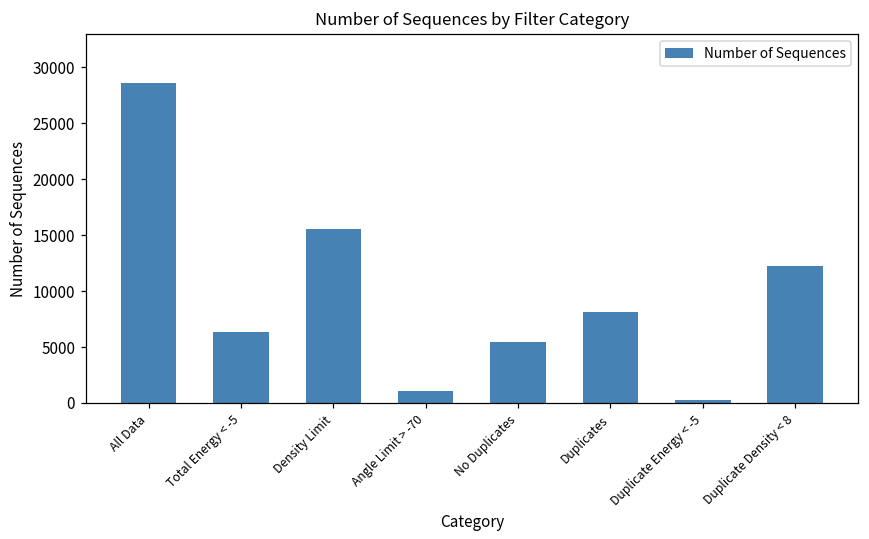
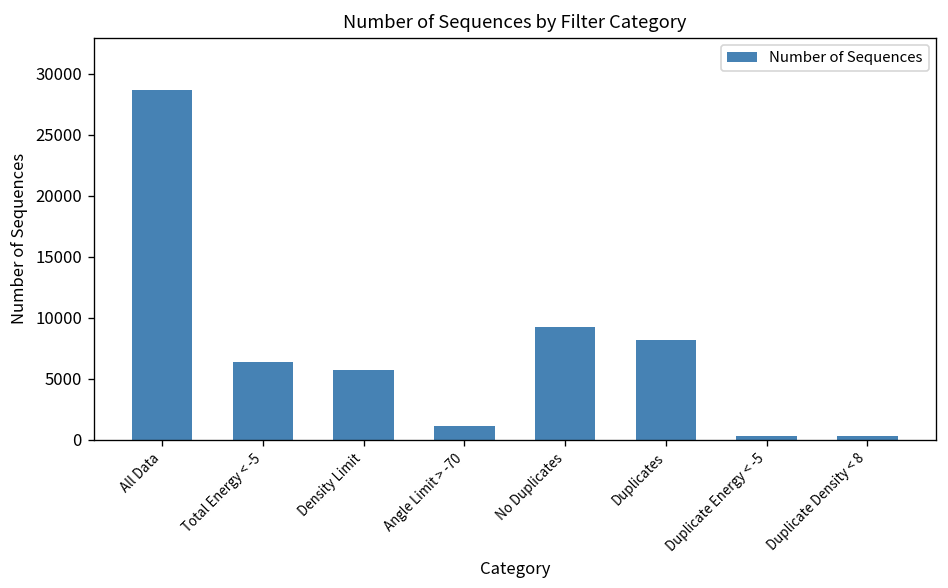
Density Limit: 15600 -> 5700
No Duplicates: 5500 -> 9200
Duplicate Density < 8: 12300 -> 300
